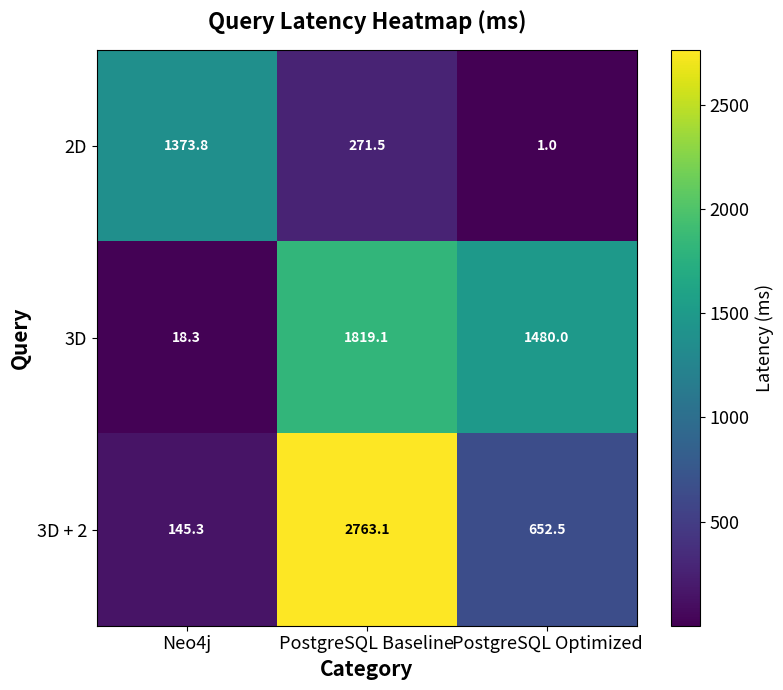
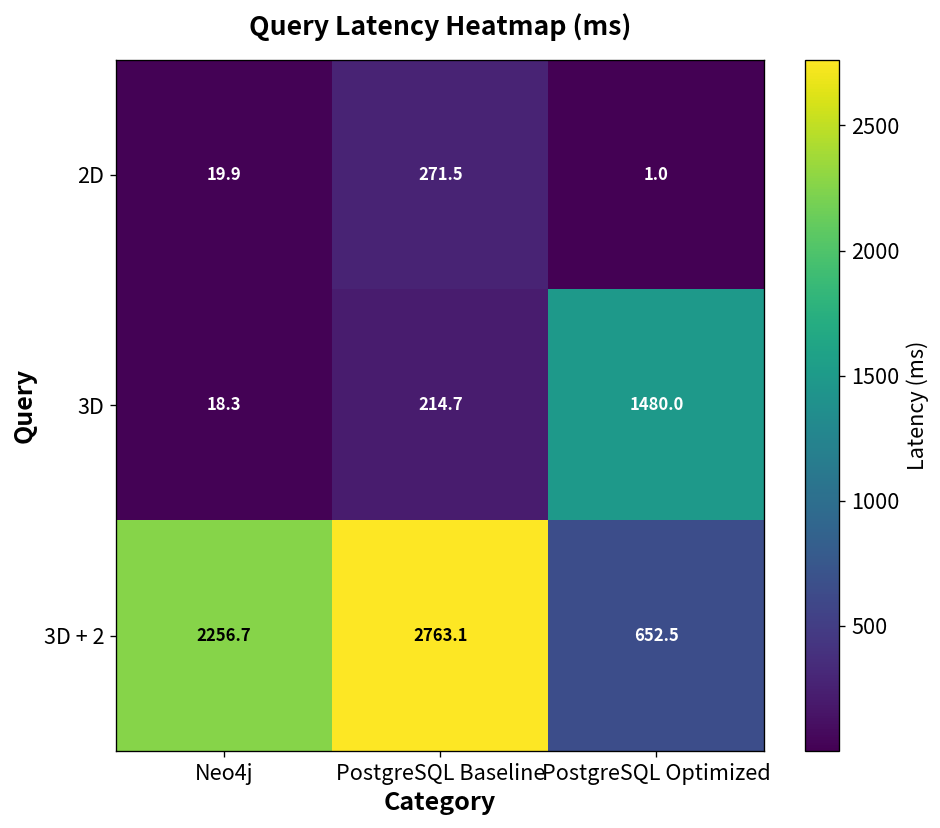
2D, Neo4j: 1373.8 -> 19.9
3D, PostgreSQL Baseline: 1819.1 -> 214.7
3D + 2, Neo4j: 145.3 -> 2256.7
